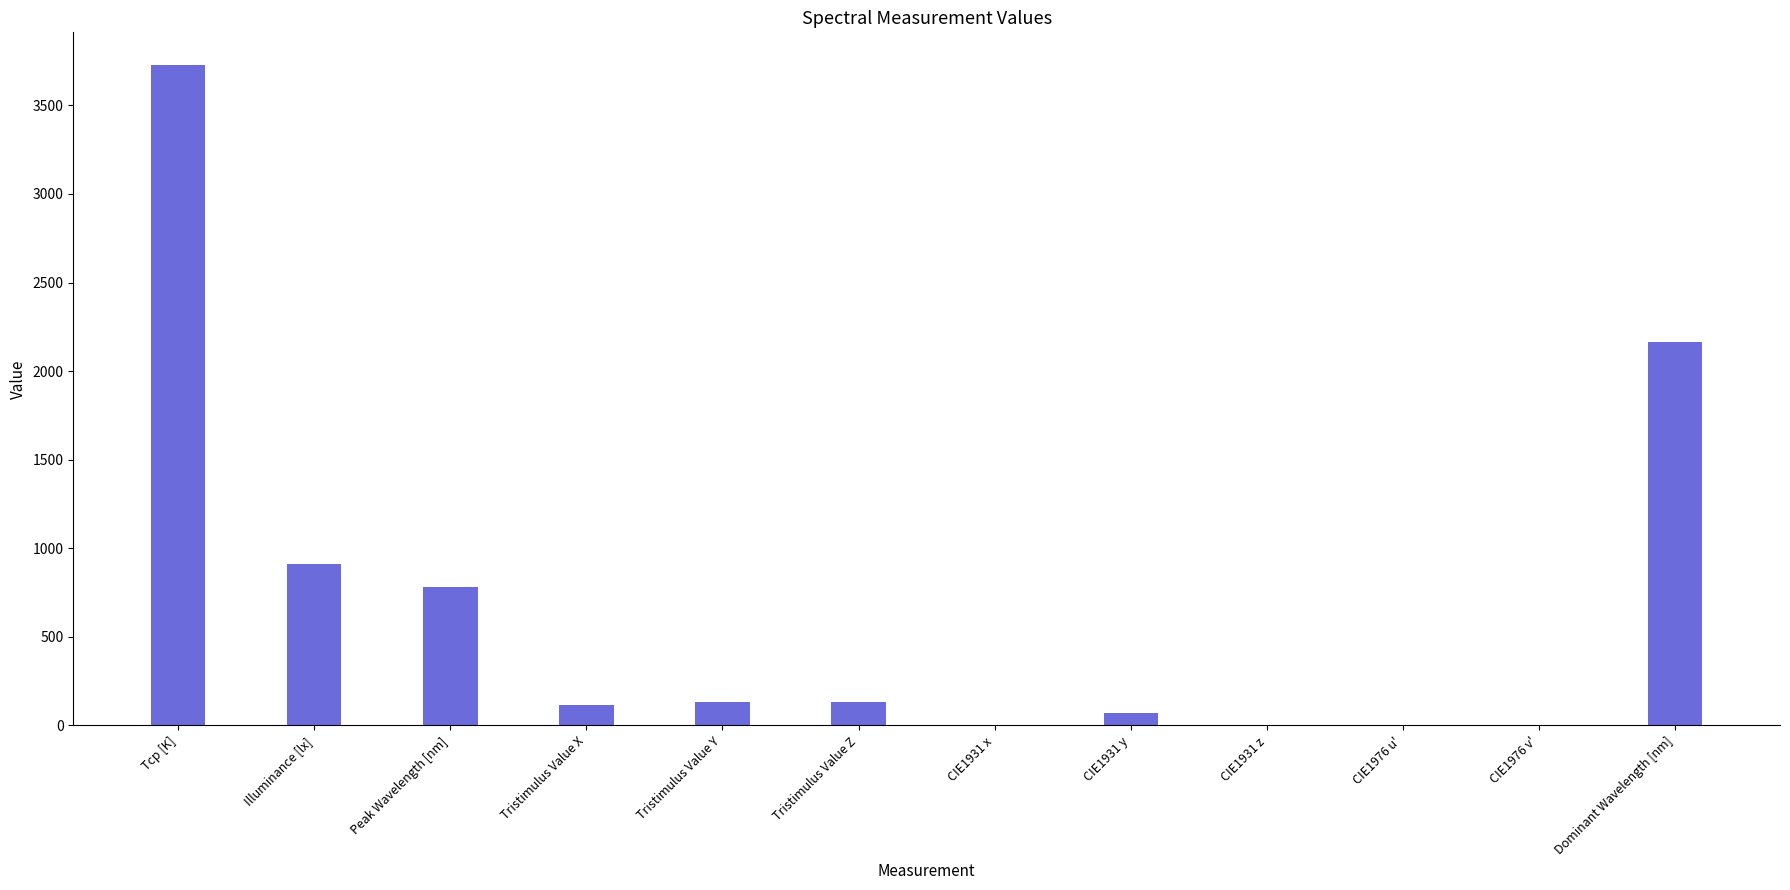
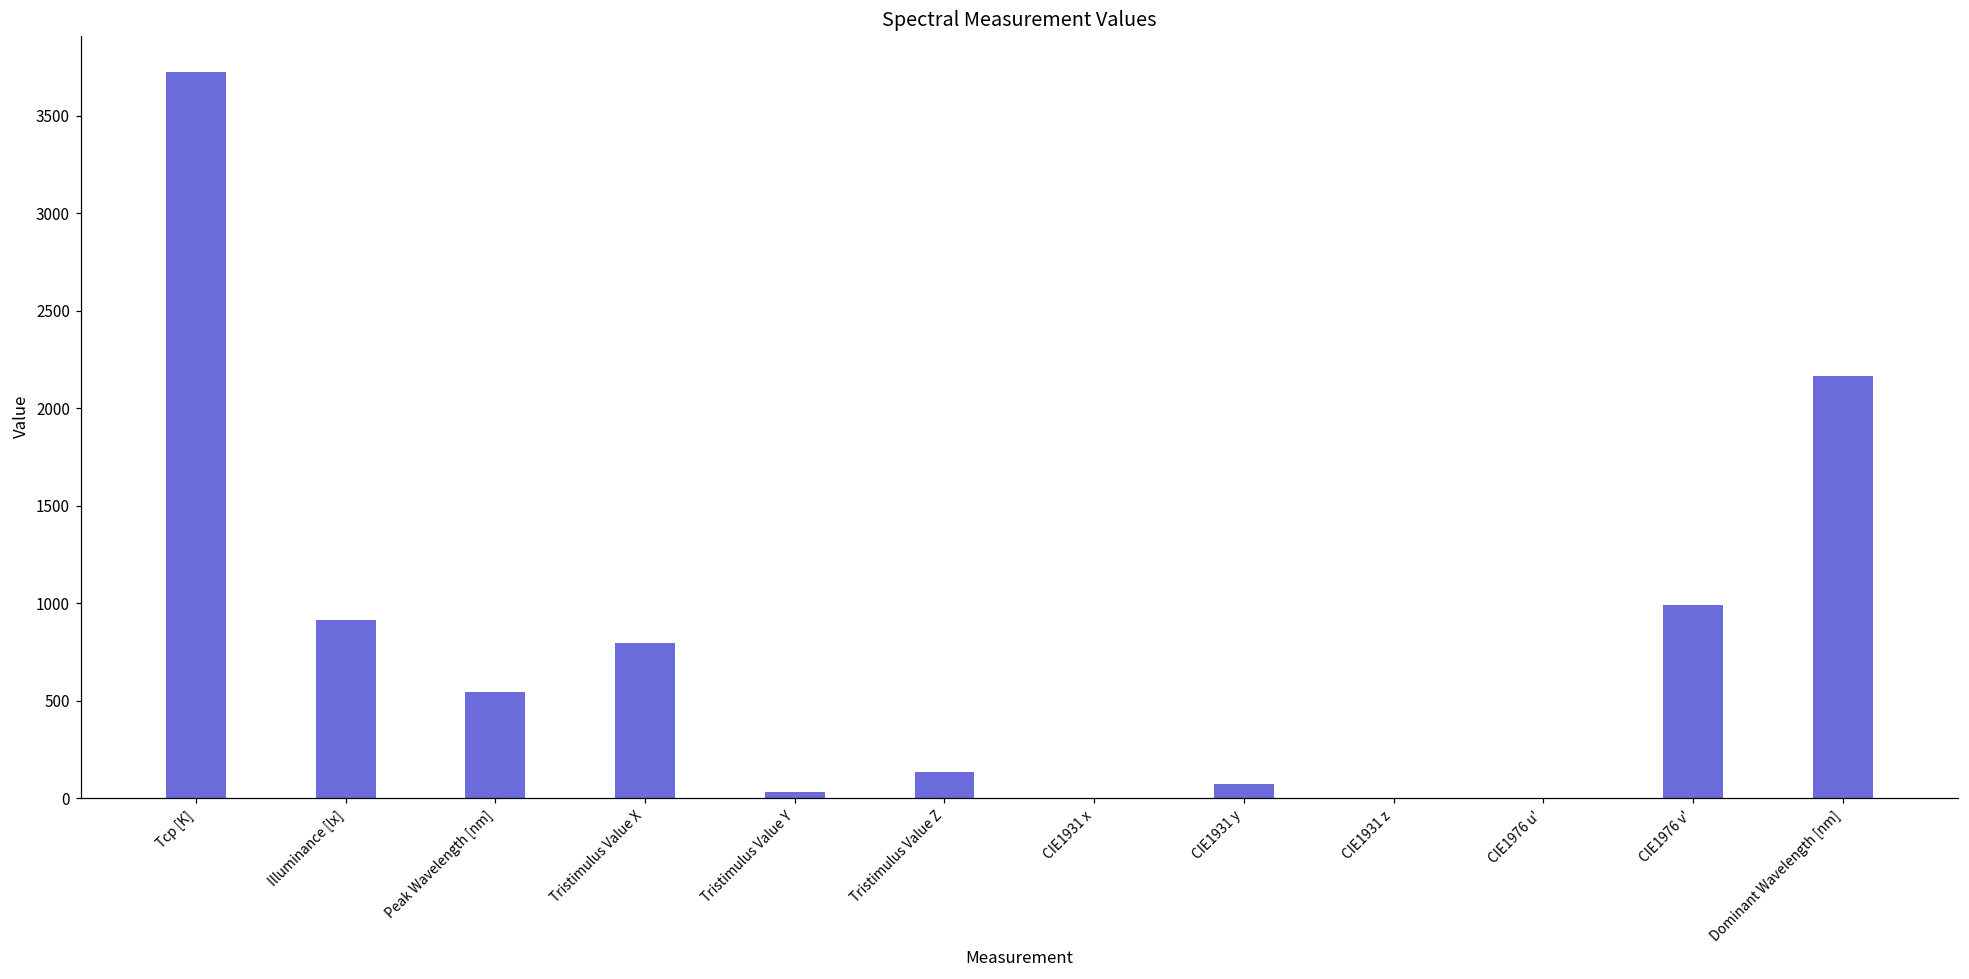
Peak Wavelength [nm]: 780 -> 550
Tristimulus Value X: 120 -> 800
Tristimulus Value Y: 130 -> 30
CIE1976 v': 0 -> 990
